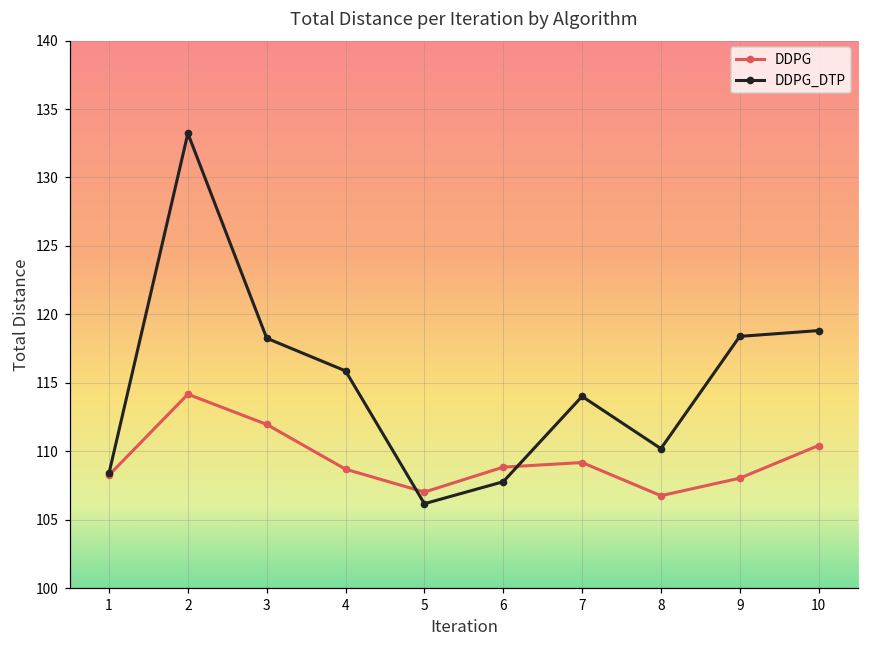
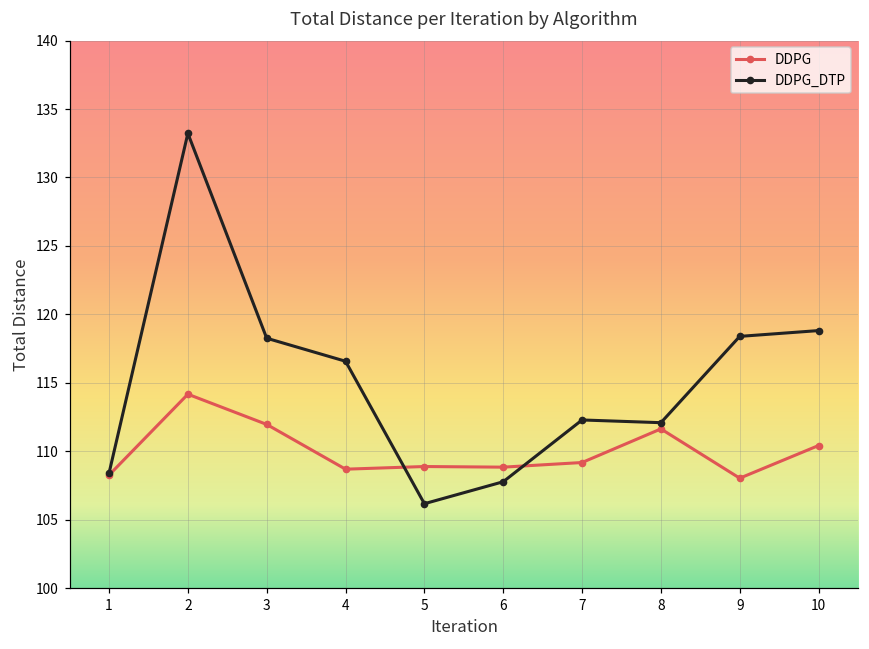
DDPG_DTP, 4: 115.9 -> 116.6
DDPG, 5: 107.0 -> 108.9
DDPG_DTP, 7: 114.0 -> 112.3
DDPG, 8: 106.8 -> 111.6
DDPG_DTP, 8: 110.2 -> 112.1
